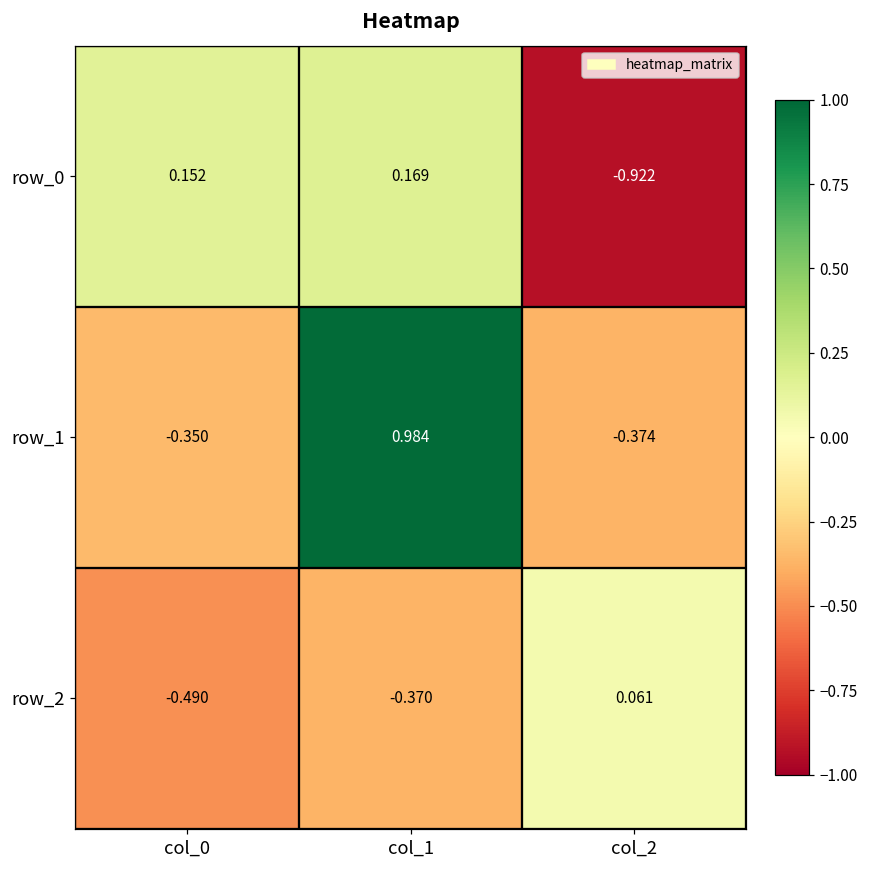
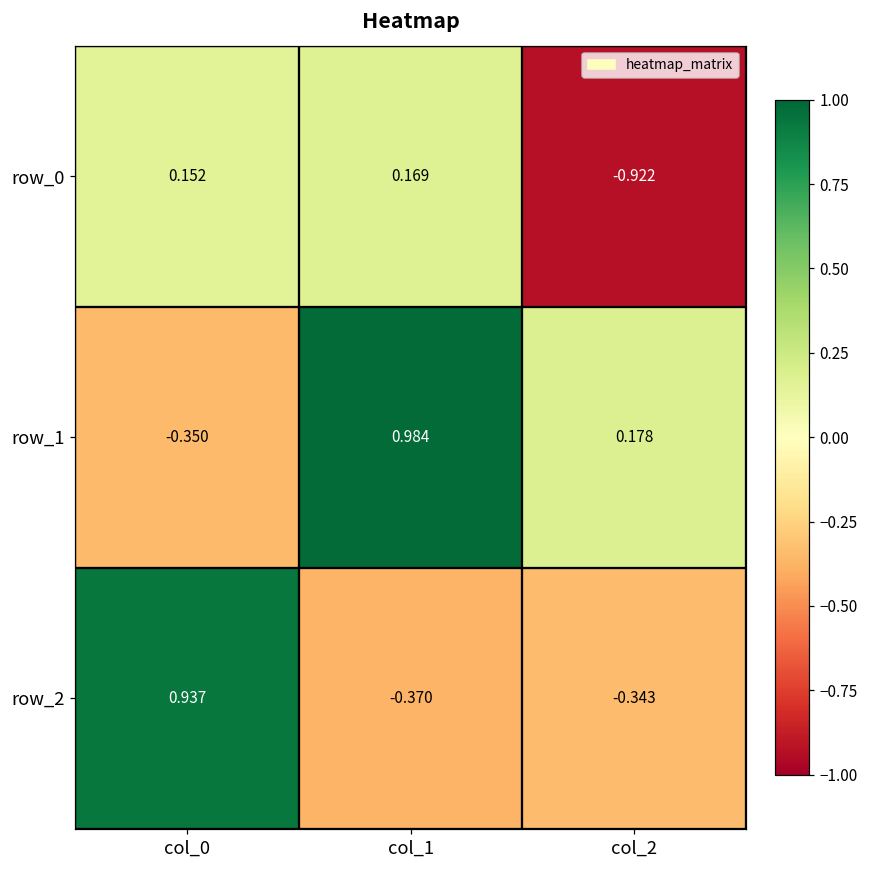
row_1, col_2: -0.374 -> 0.178
row_2, col_0: -0.490 -> 0.937
row_2, col_2: 0.061 -> -0.343
